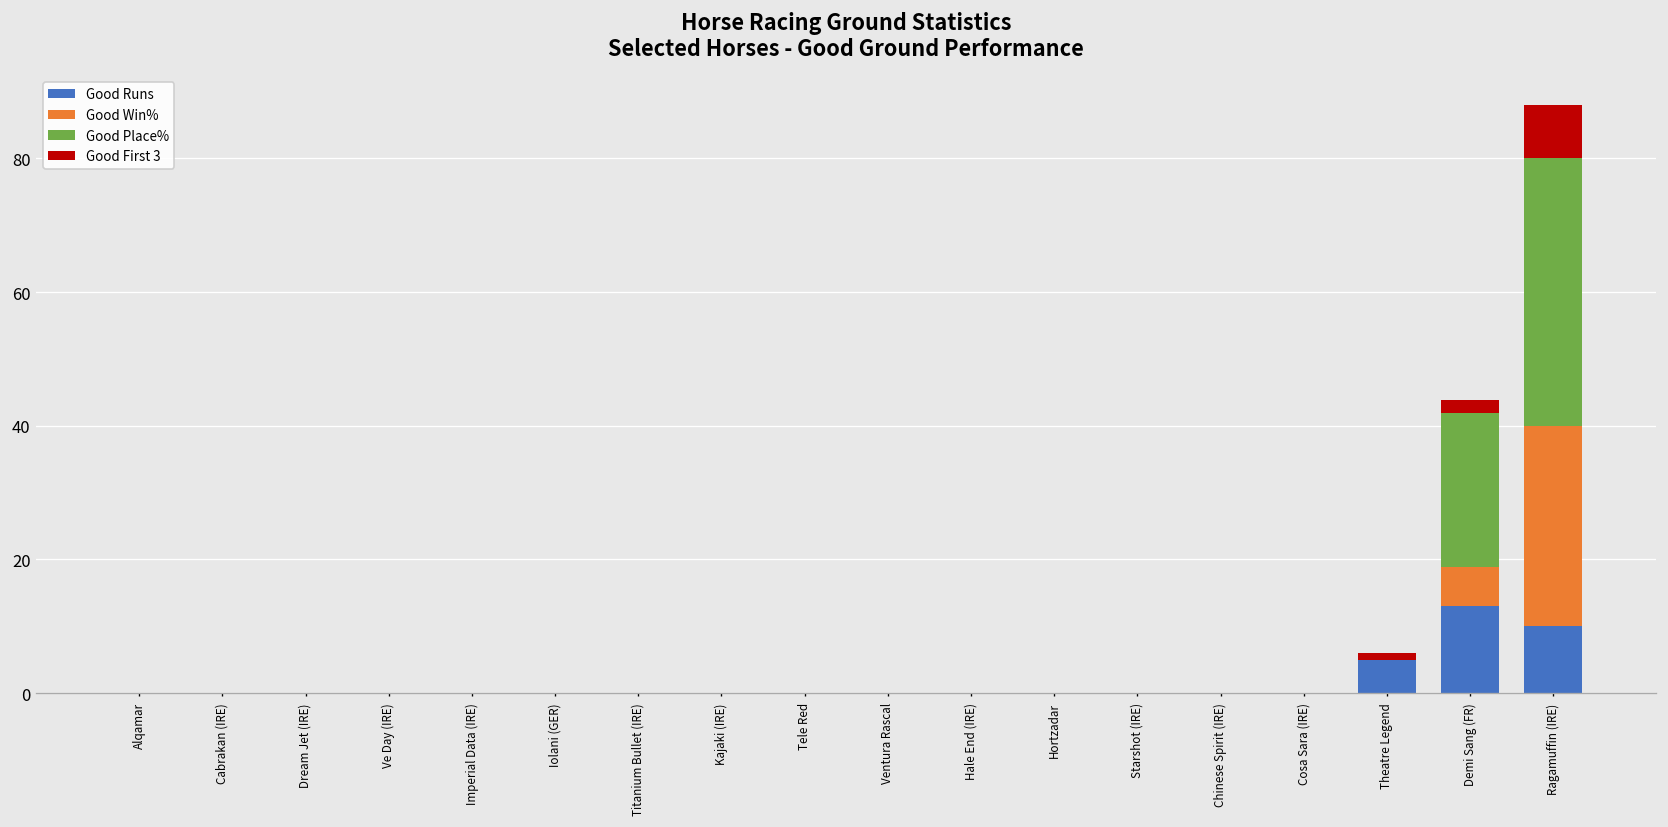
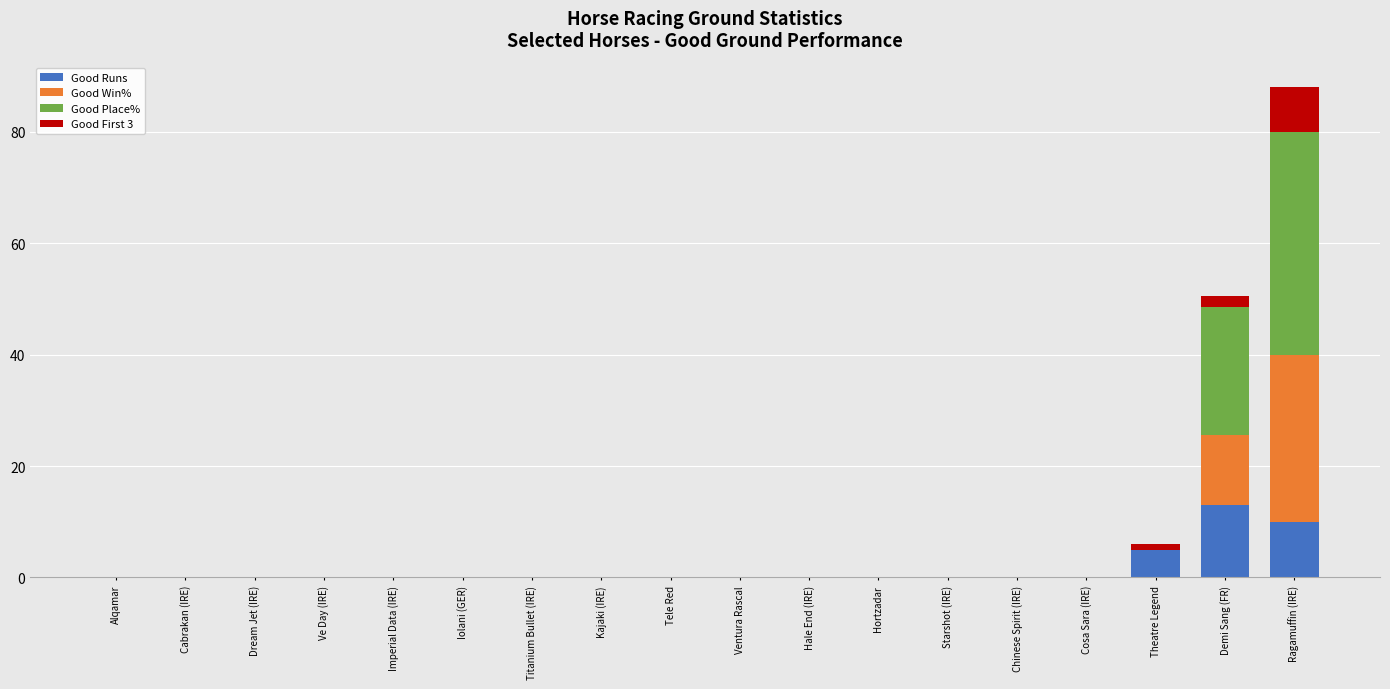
Good Win%, Demi Sang (FR): 6 -> 13
